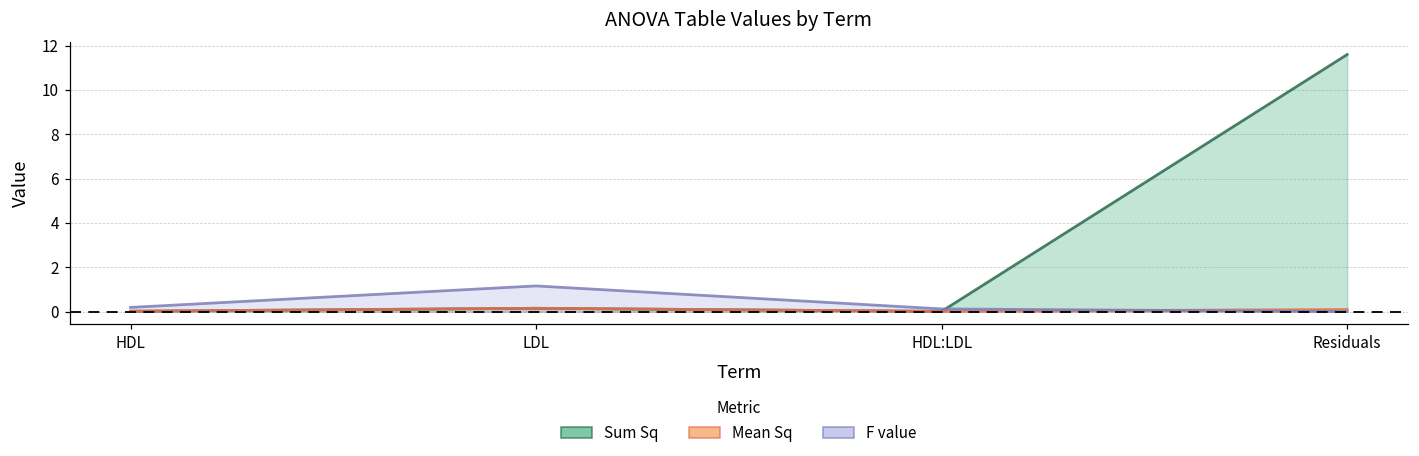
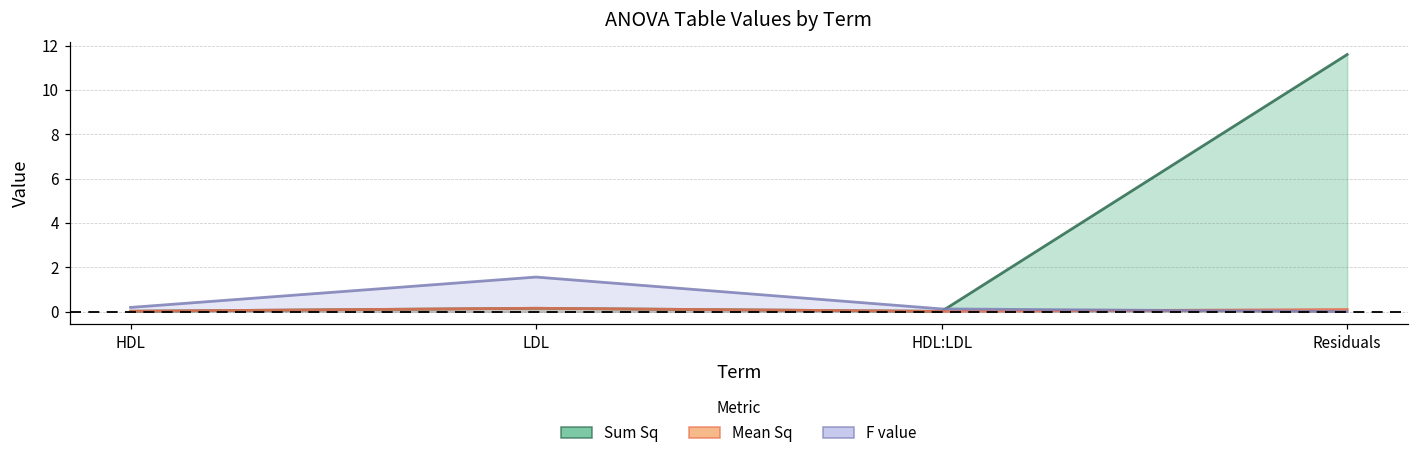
F value, LDL: 1.2 -> 1.6
